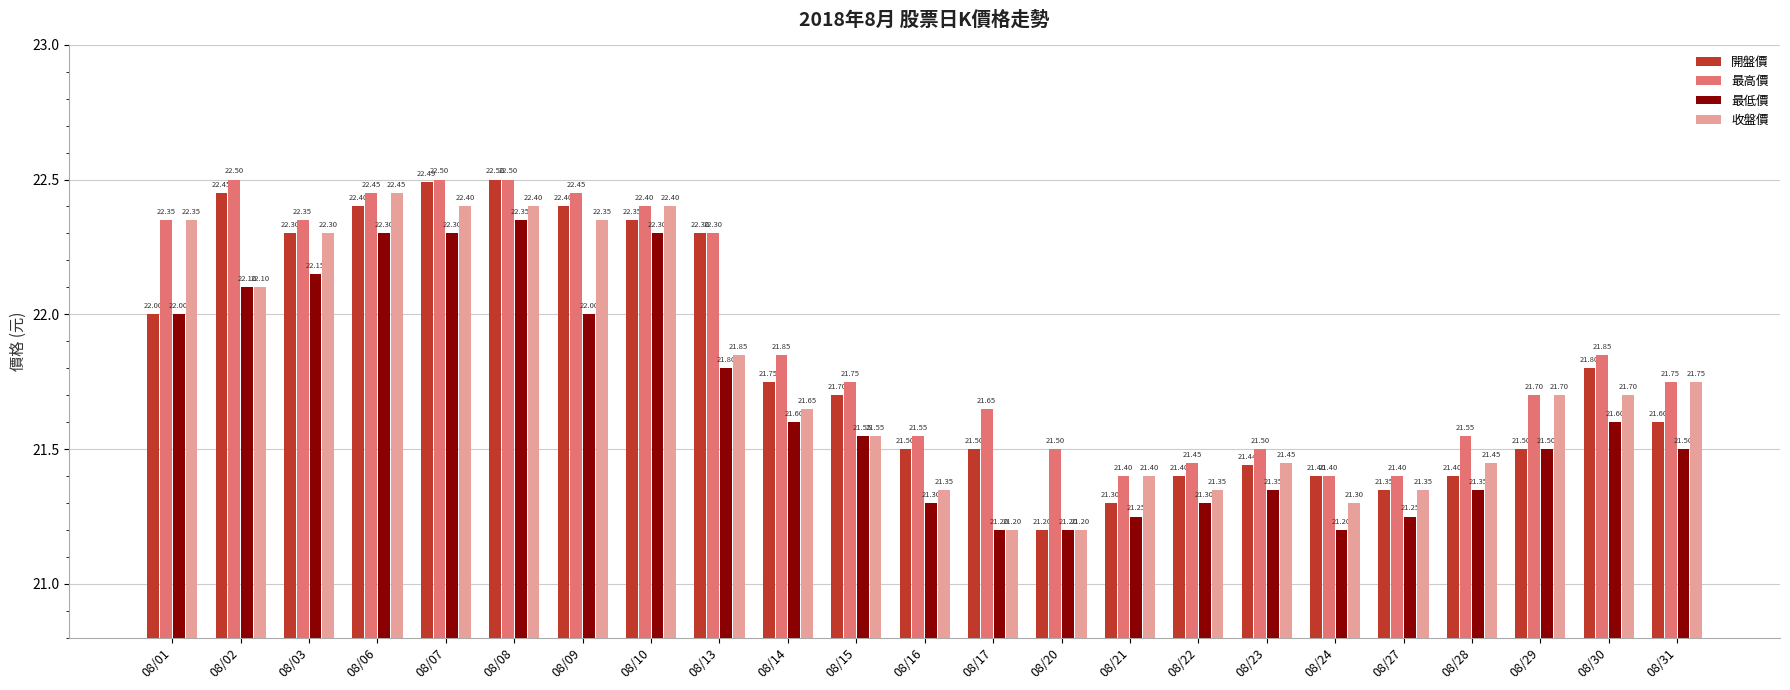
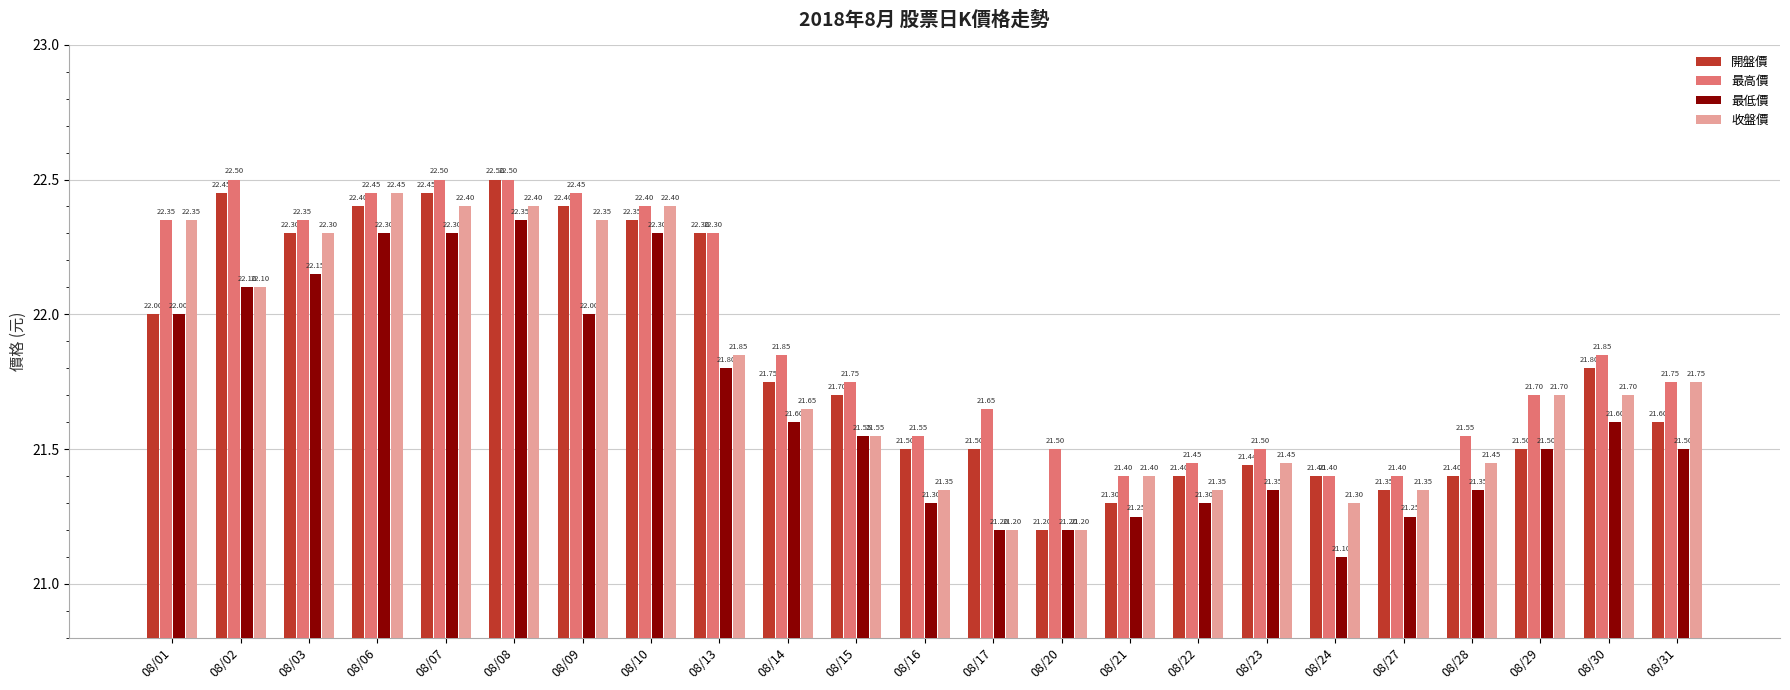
開盤價, 08/07: 22.49 -> 22.45
最低價, 08/24: 21.20 -> 21.10
